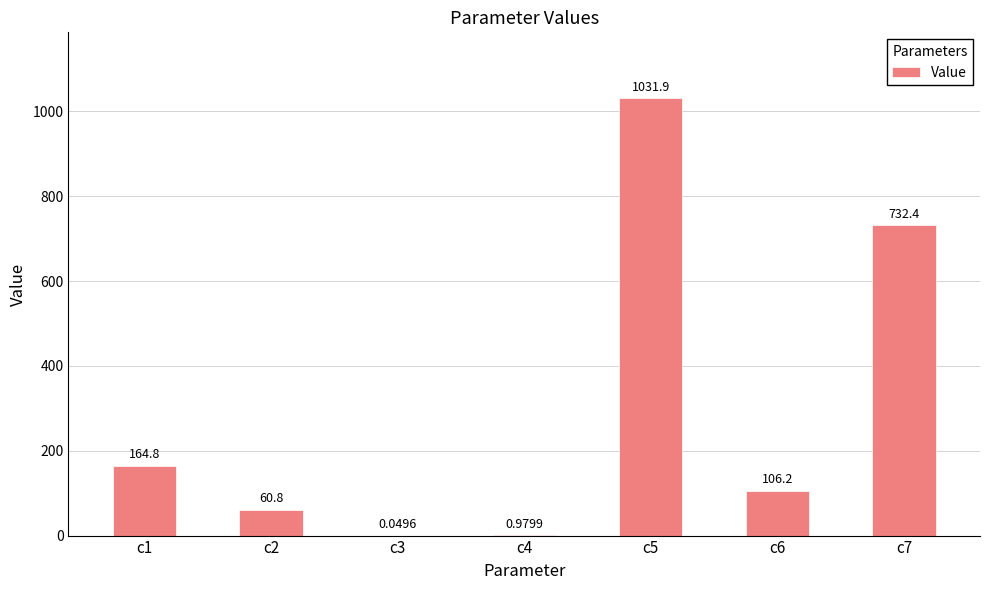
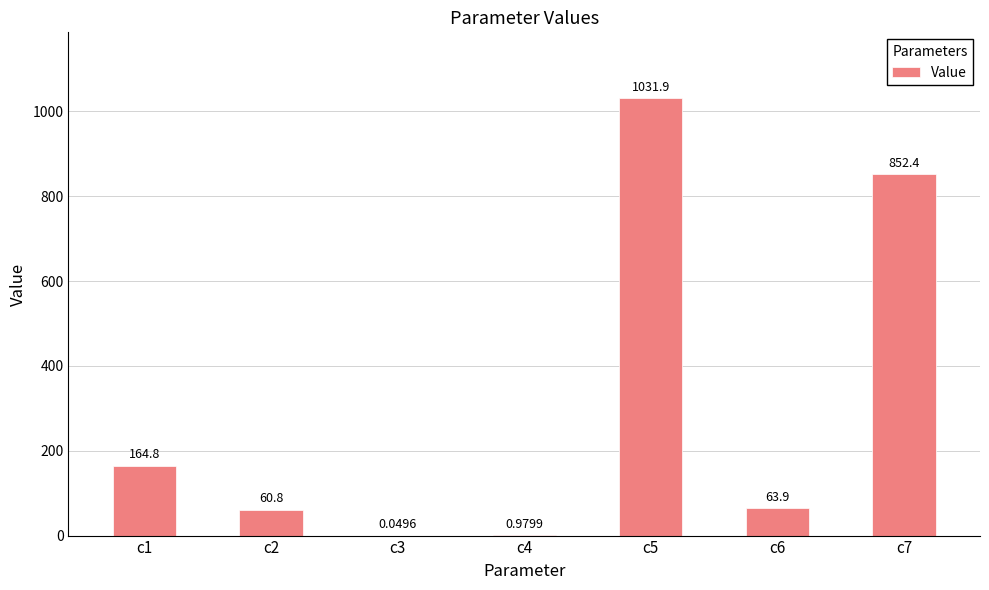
c6: 106.2 -> 63.9
c7: 732.4 -> 852.4
